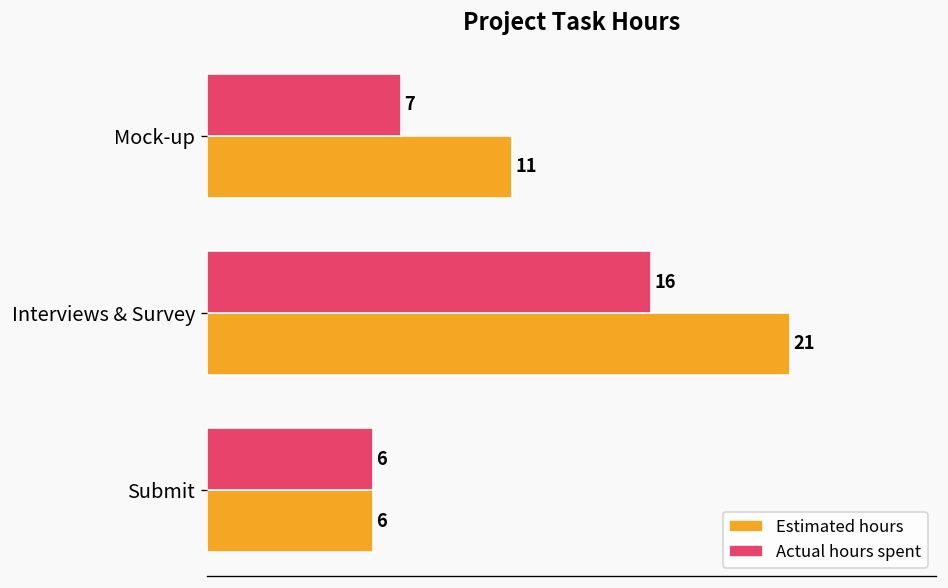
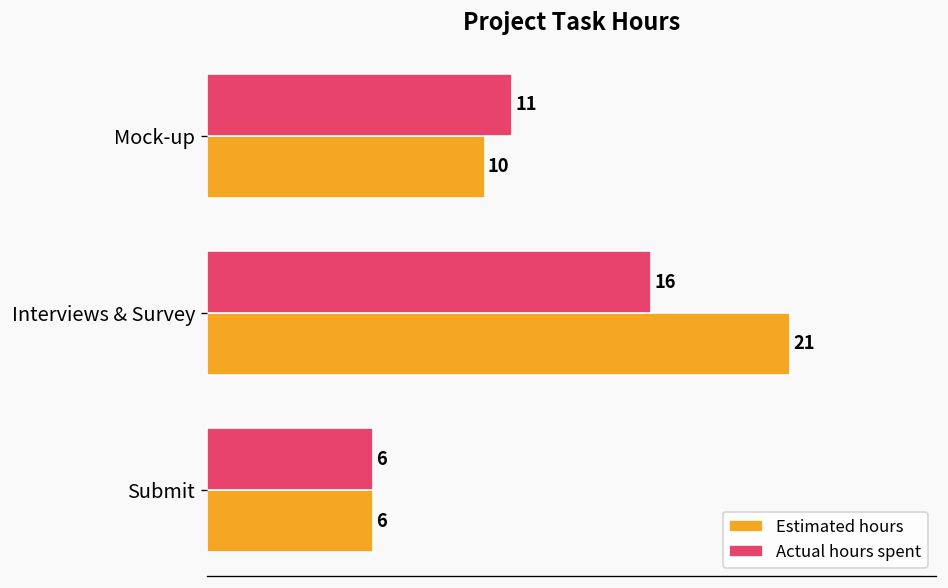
Actual hours spent, Mock-up: 7 -> 11
Estimated hours, Mock-up: 11 -> 10
